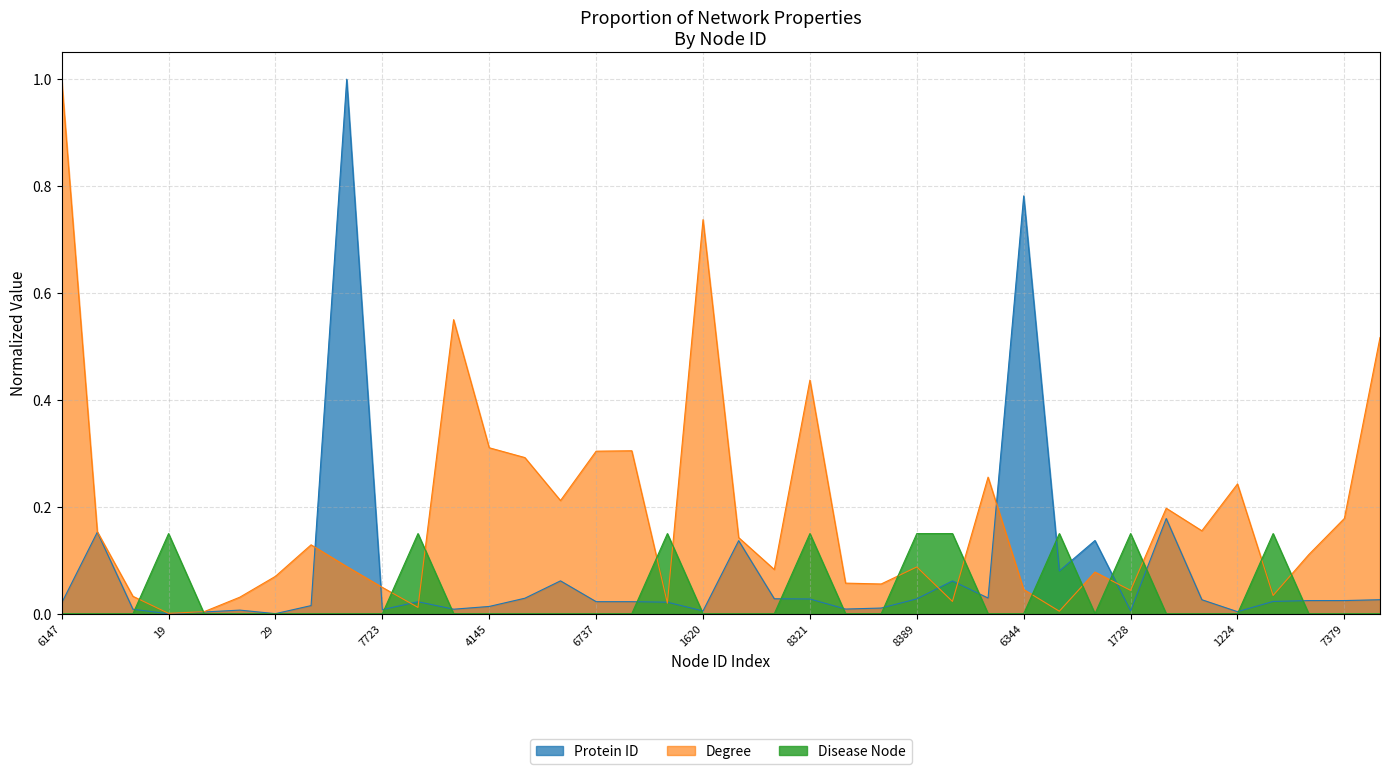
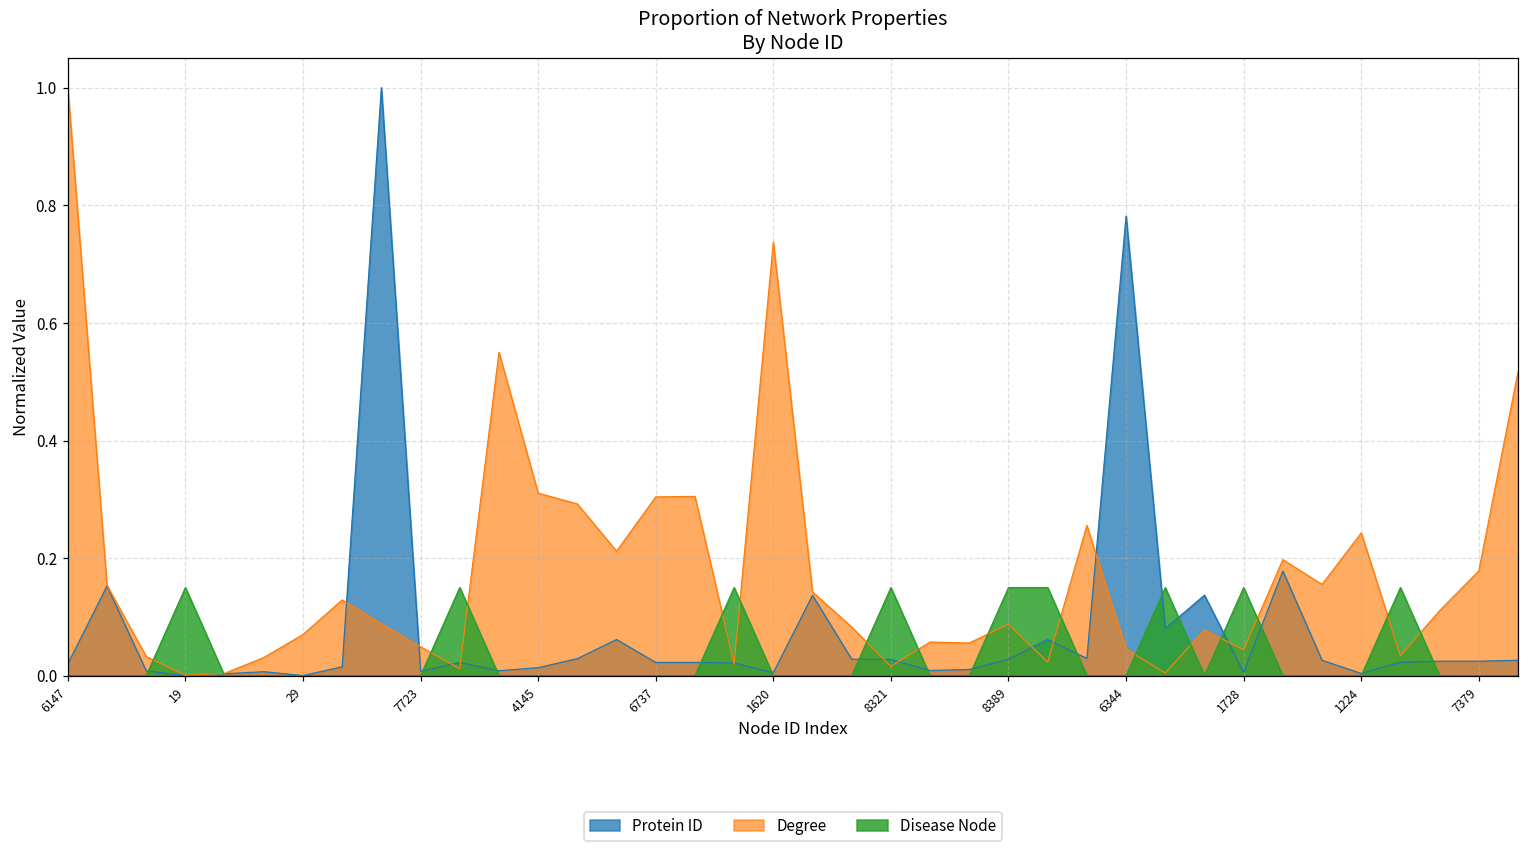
Degree, 8321: 0.44 -> 0.02
